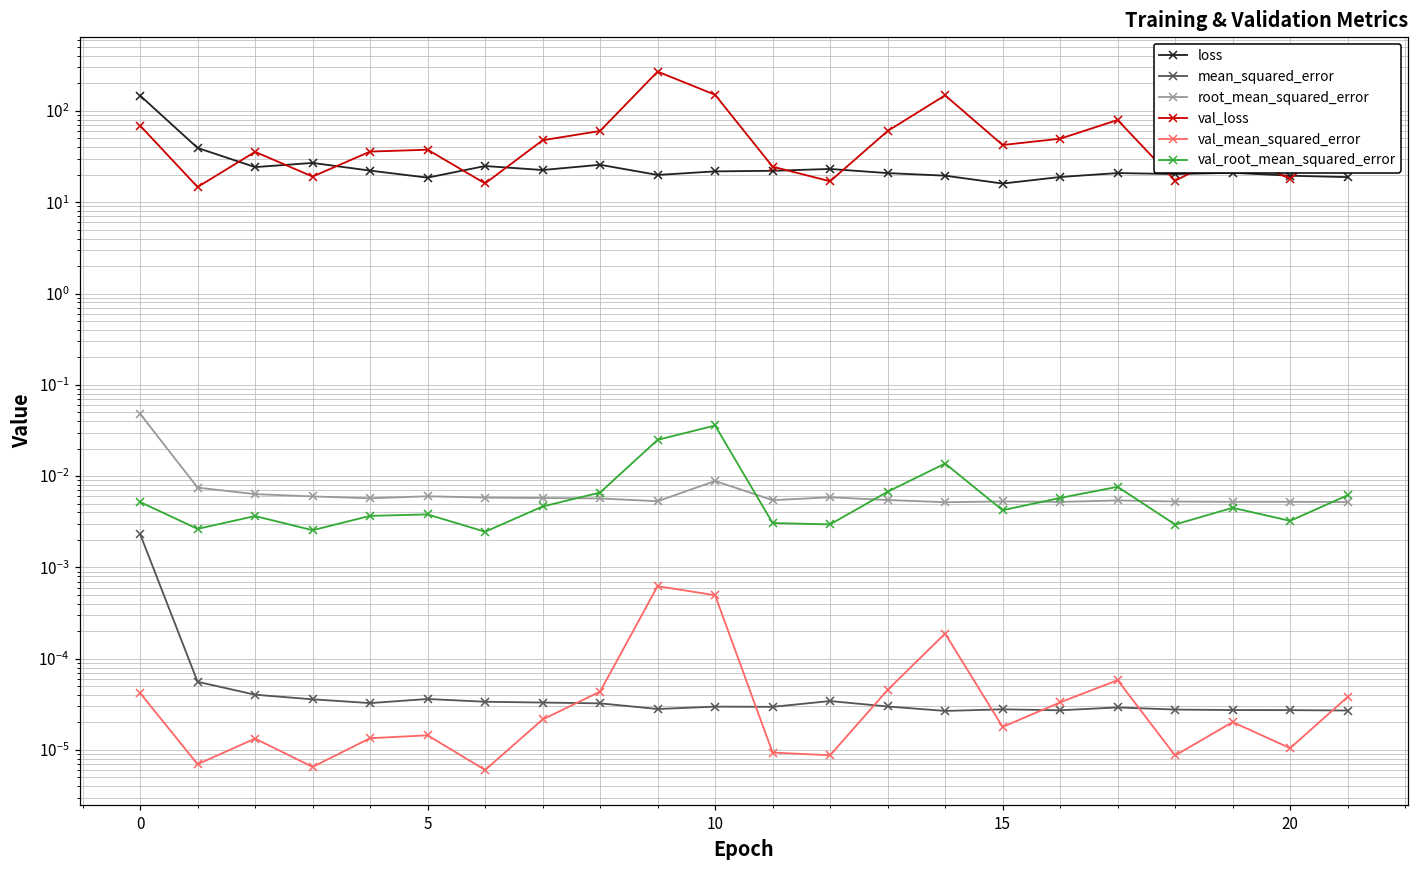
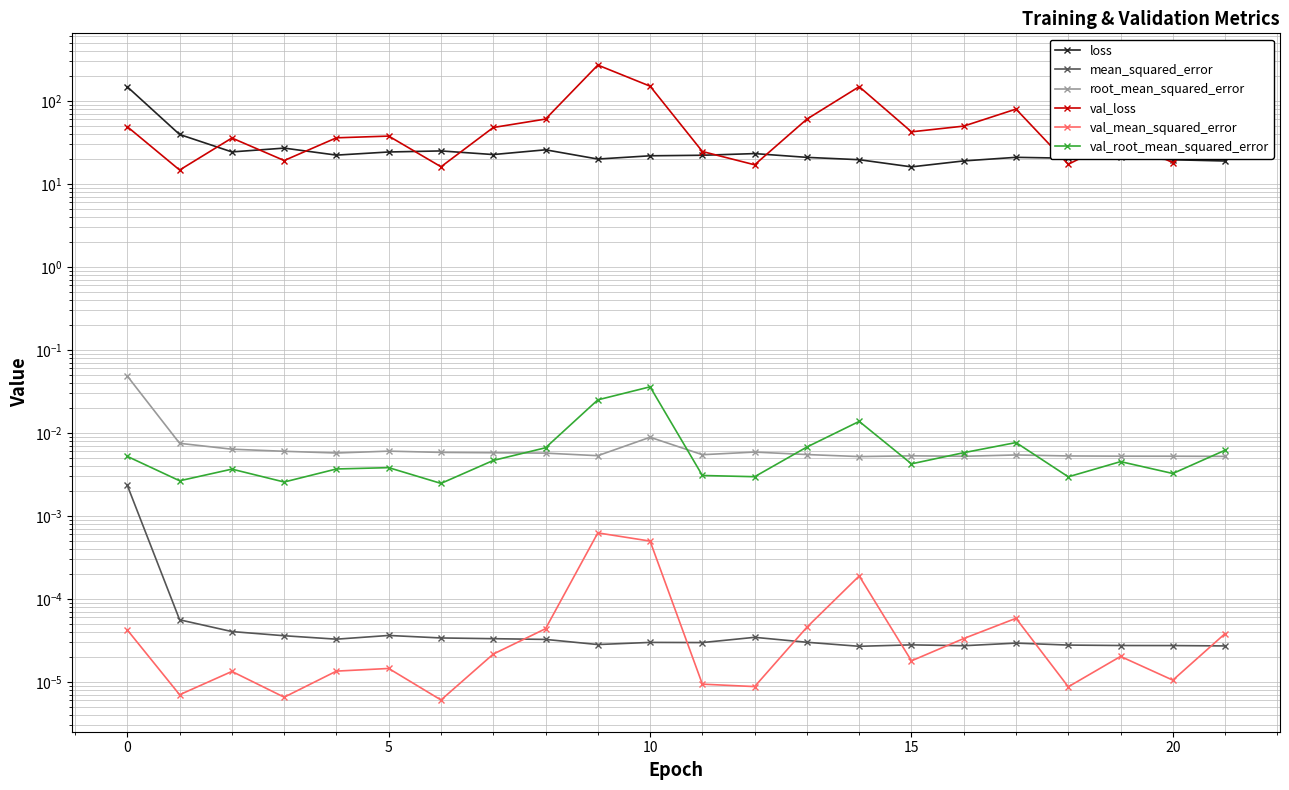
val_loss, 0: 70 -> 50
loss, 5: 19 -> 24
